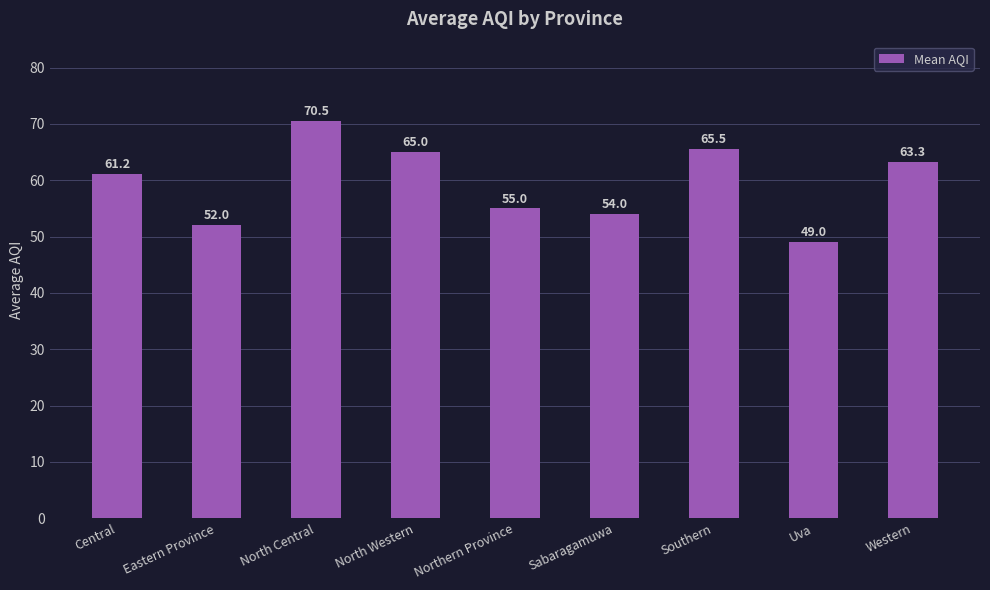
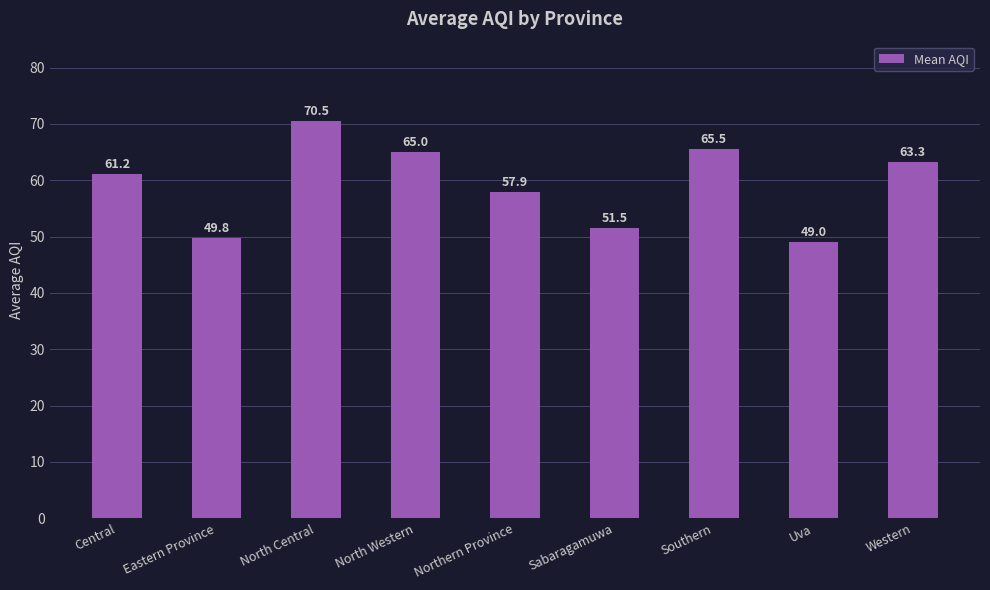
Eastern Province: 52.0 -> 49.8
Northern Province: 55.0 -> 57.9
Sabaragamuwa: 54.0 -> 51.5
